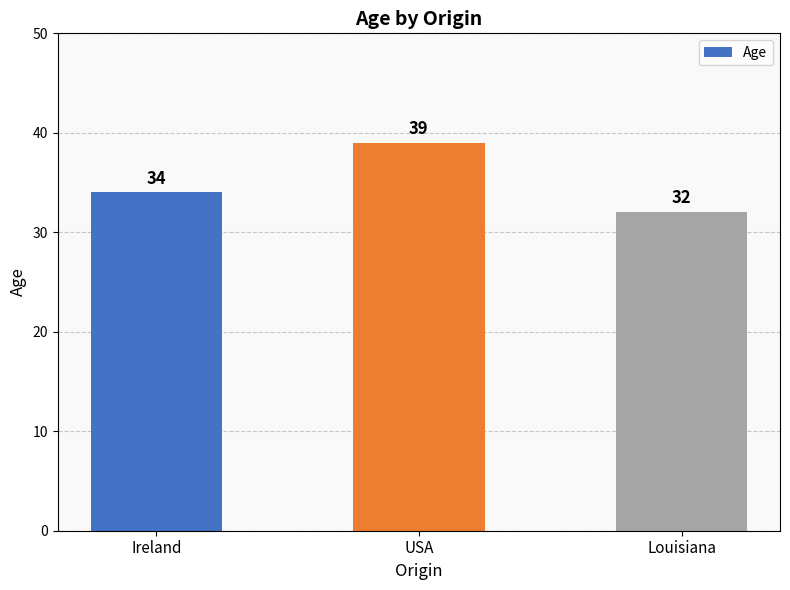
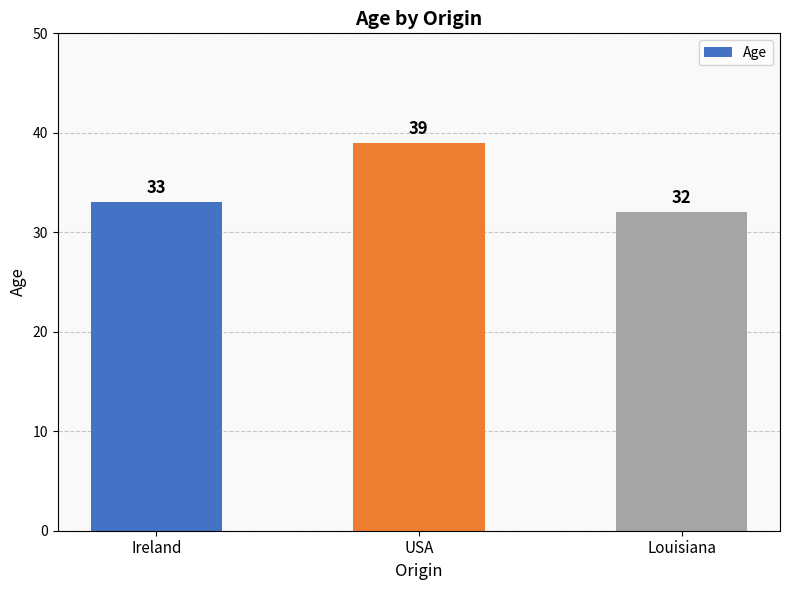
Ireland: 34 -> 33
